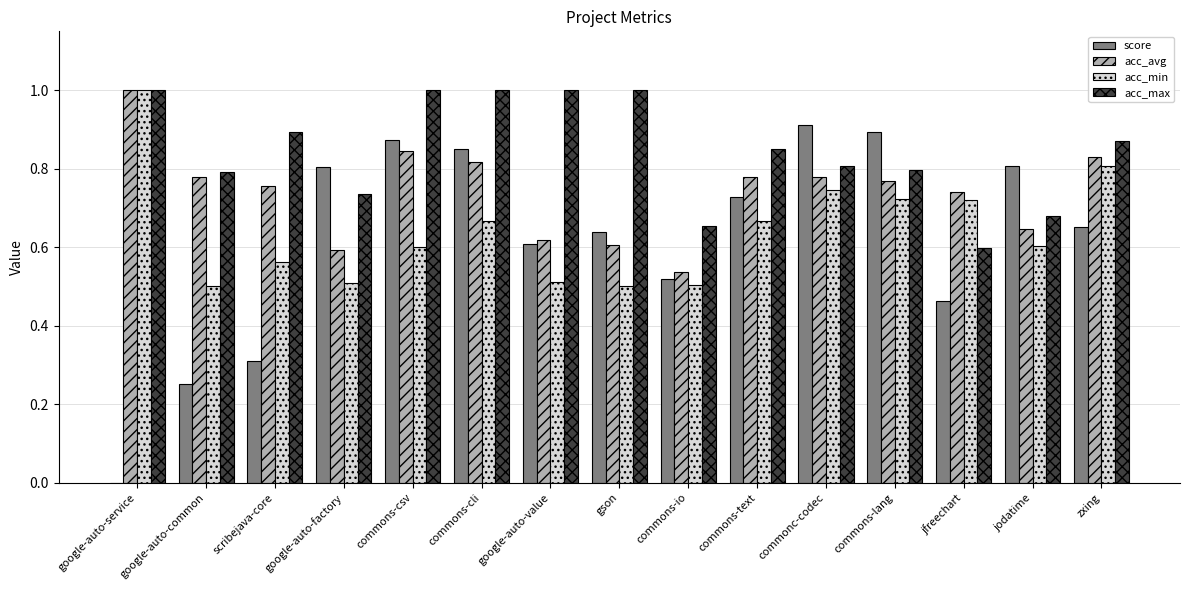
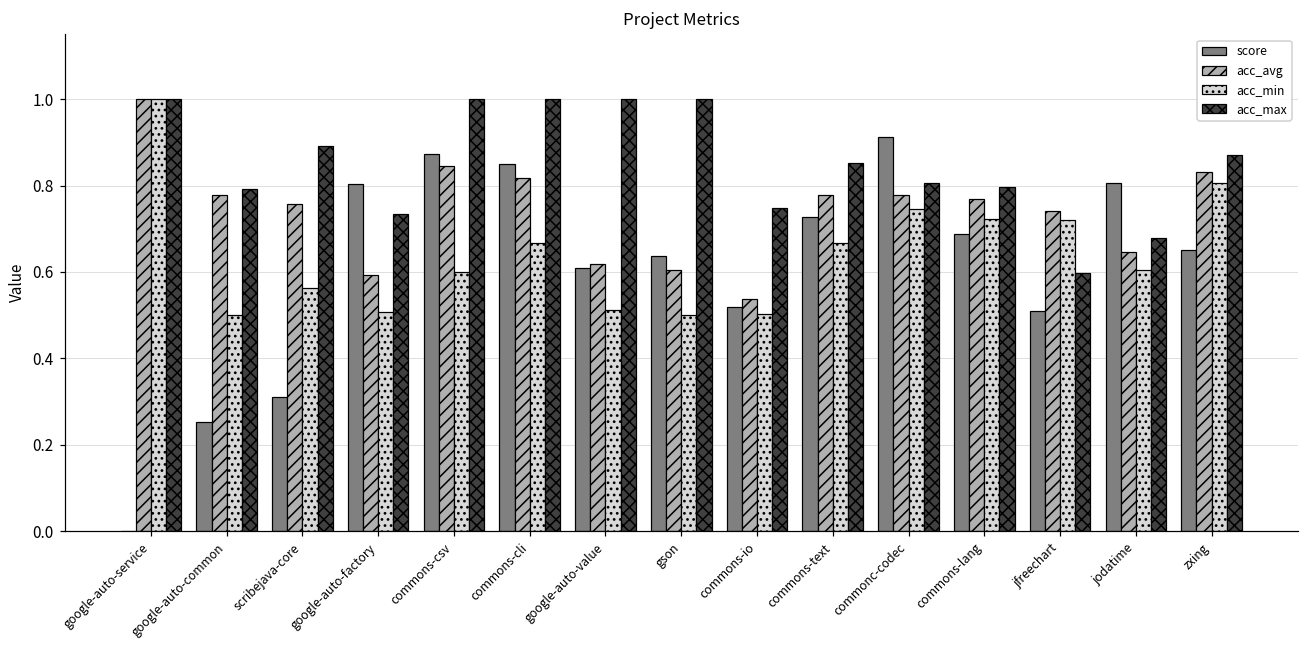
acc_max, commons-io: 0.66 -> 0.75
score, commons-lang: 0.89 -> 0.69
score, jfreechart: 0.46 -> 0.51
